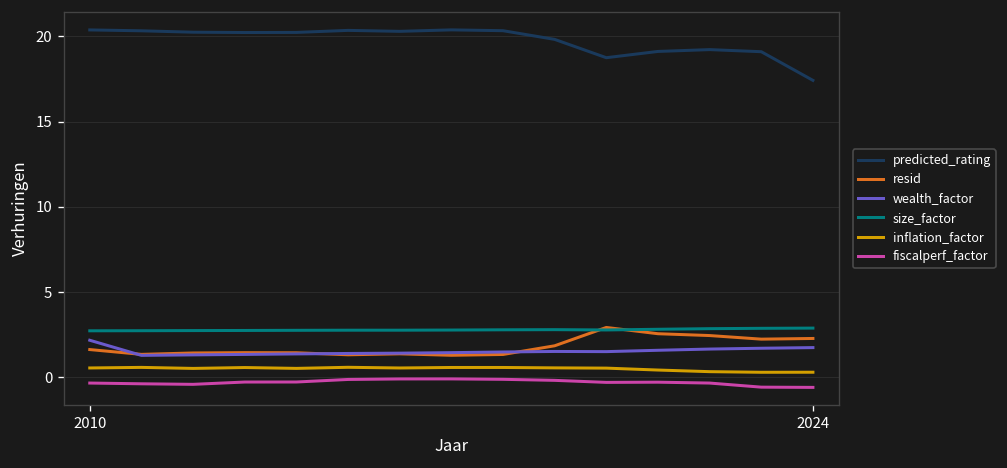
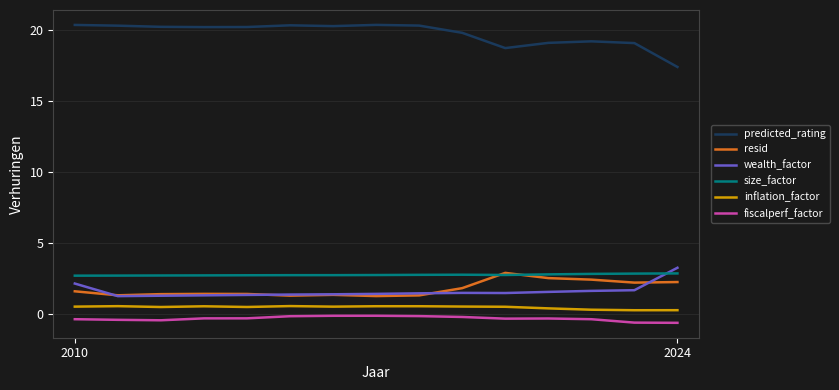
wealth_factor, 2024: 1.7 -> 3.3
